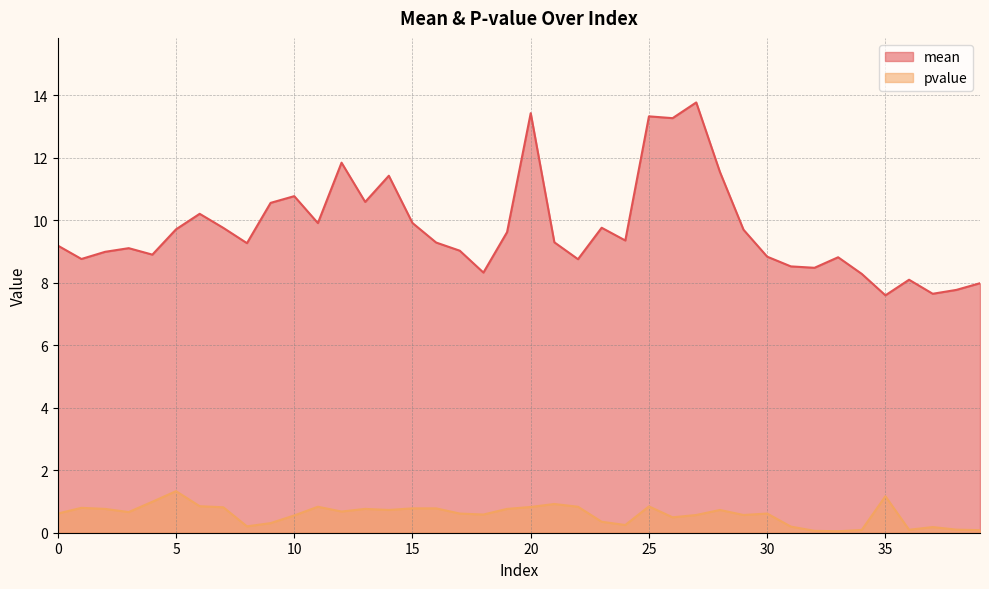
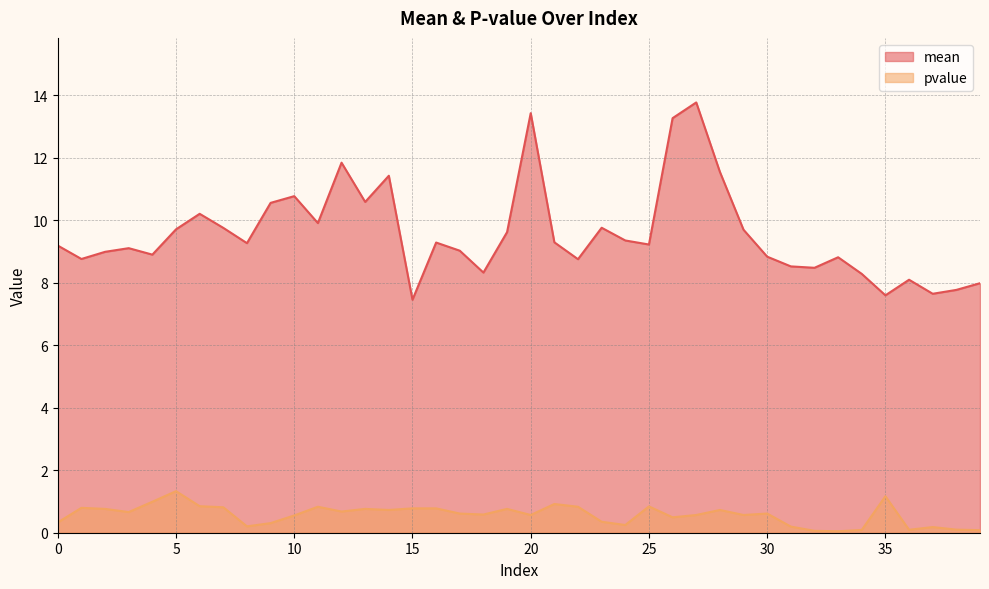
pvalue, 0: 0.6 -> 0.3
mean, 15: 9.9 -> 7.5
pvalue, 20: 0.8 -> 0.6
mean, 25: 13.3 -> 9.2
